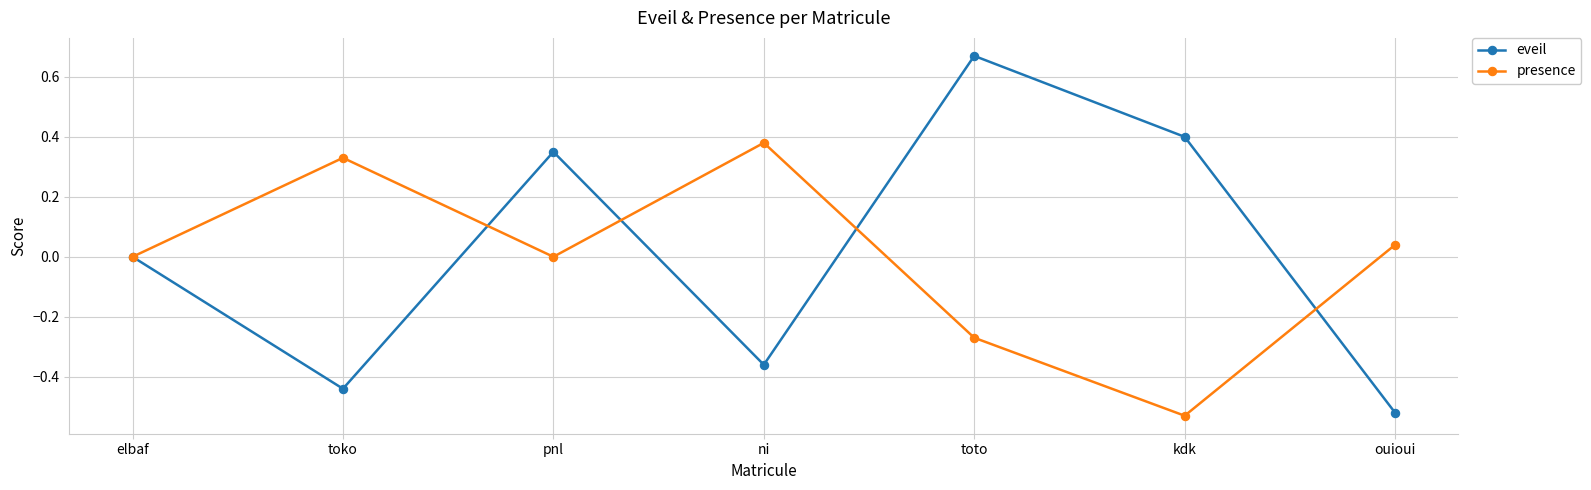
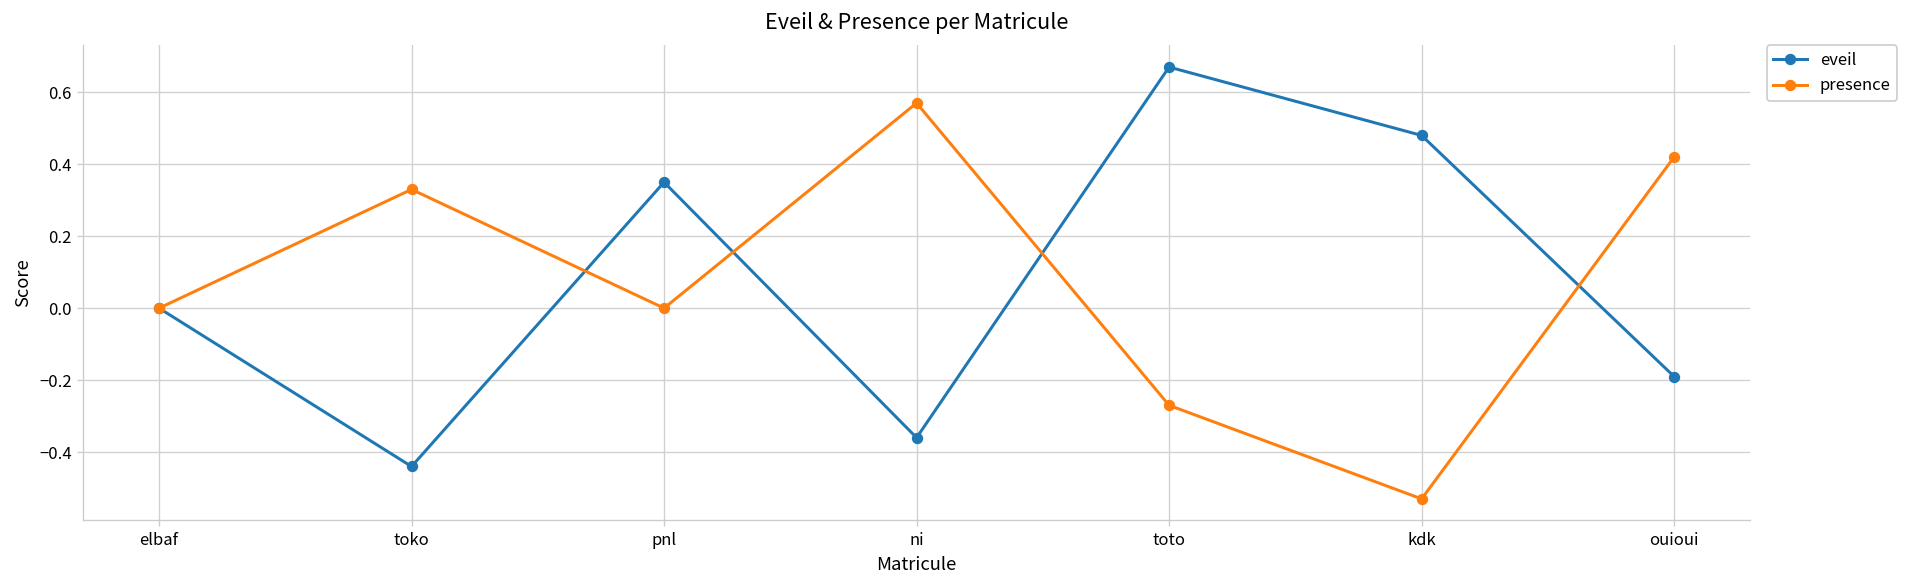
presence, ni: 0.38 -> 0.57
eveil, kdk: 0.40 -> 0.48
eveil, ouioui: -0.52 -> -0.19
presence, ouioui: 0.04 -> 0.42
